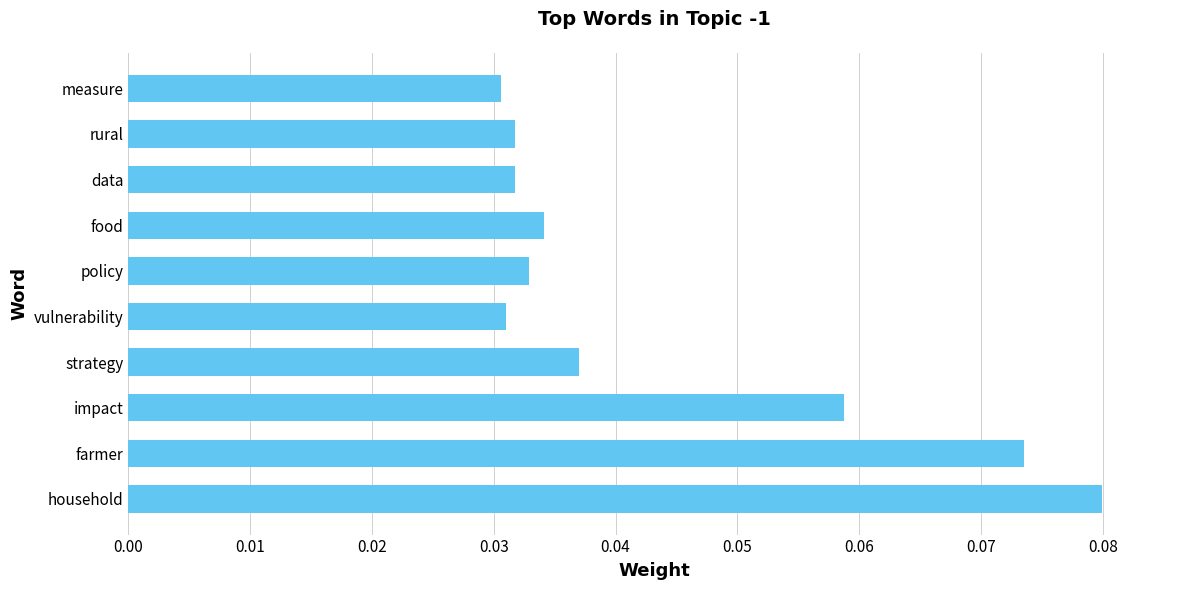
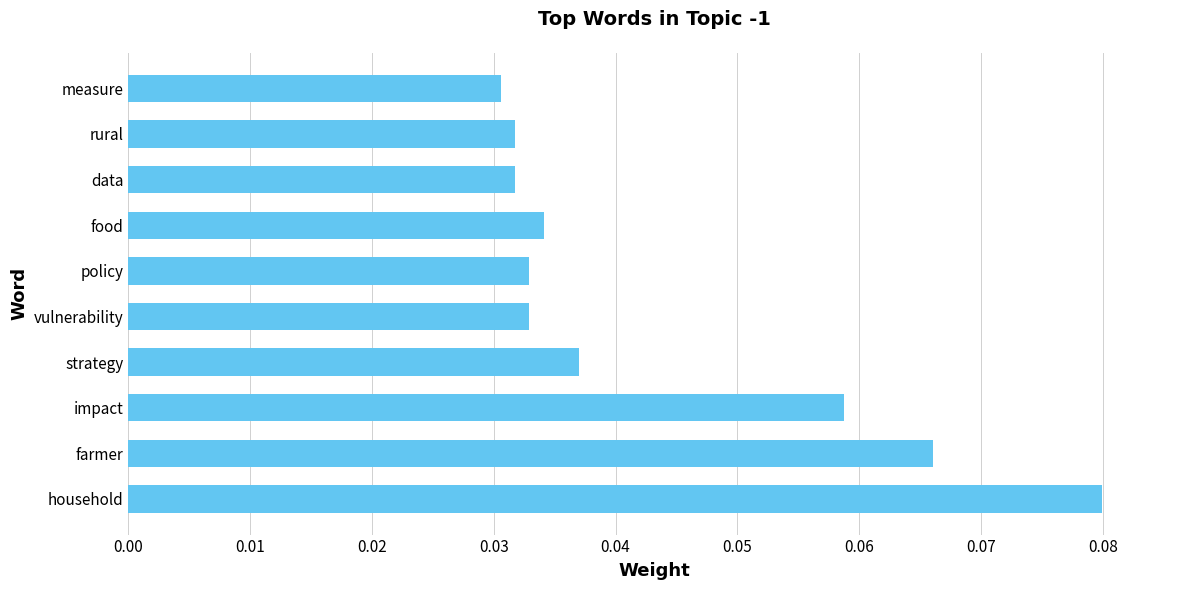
vulnerability: 0.0310 -> 0.0329
farmer: 0.0735 -> 0.0661
